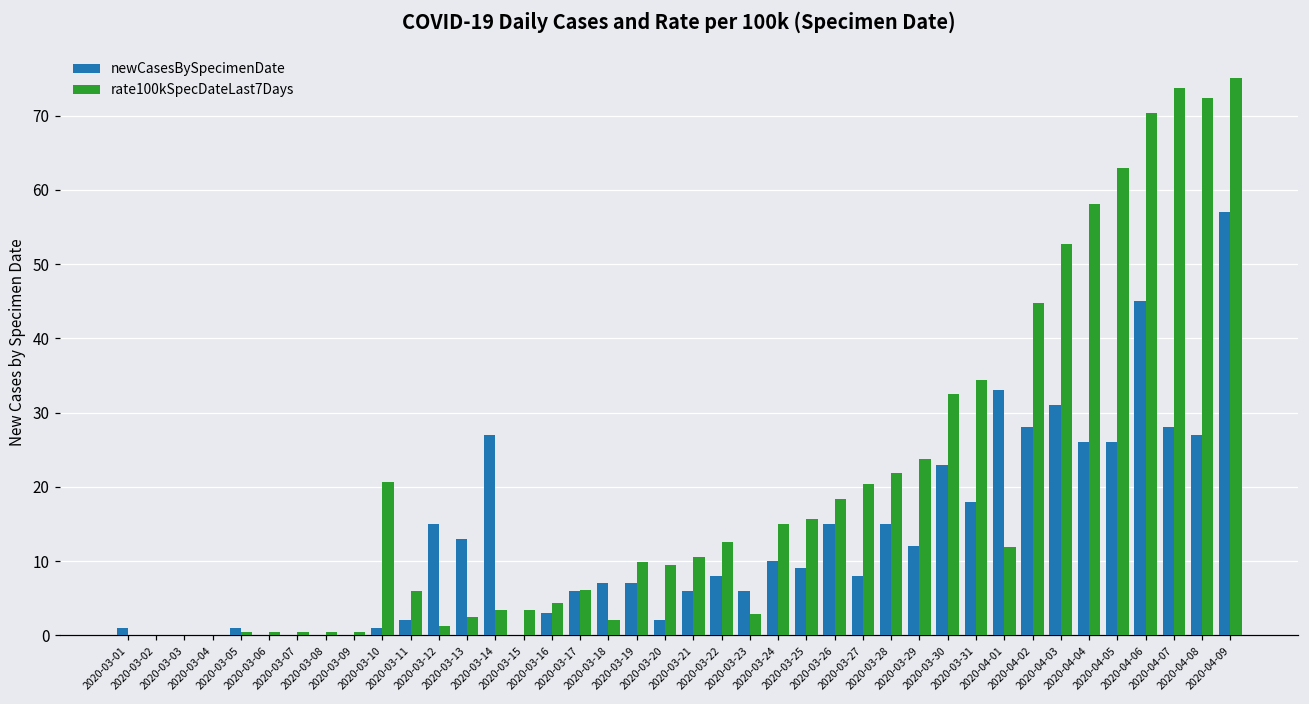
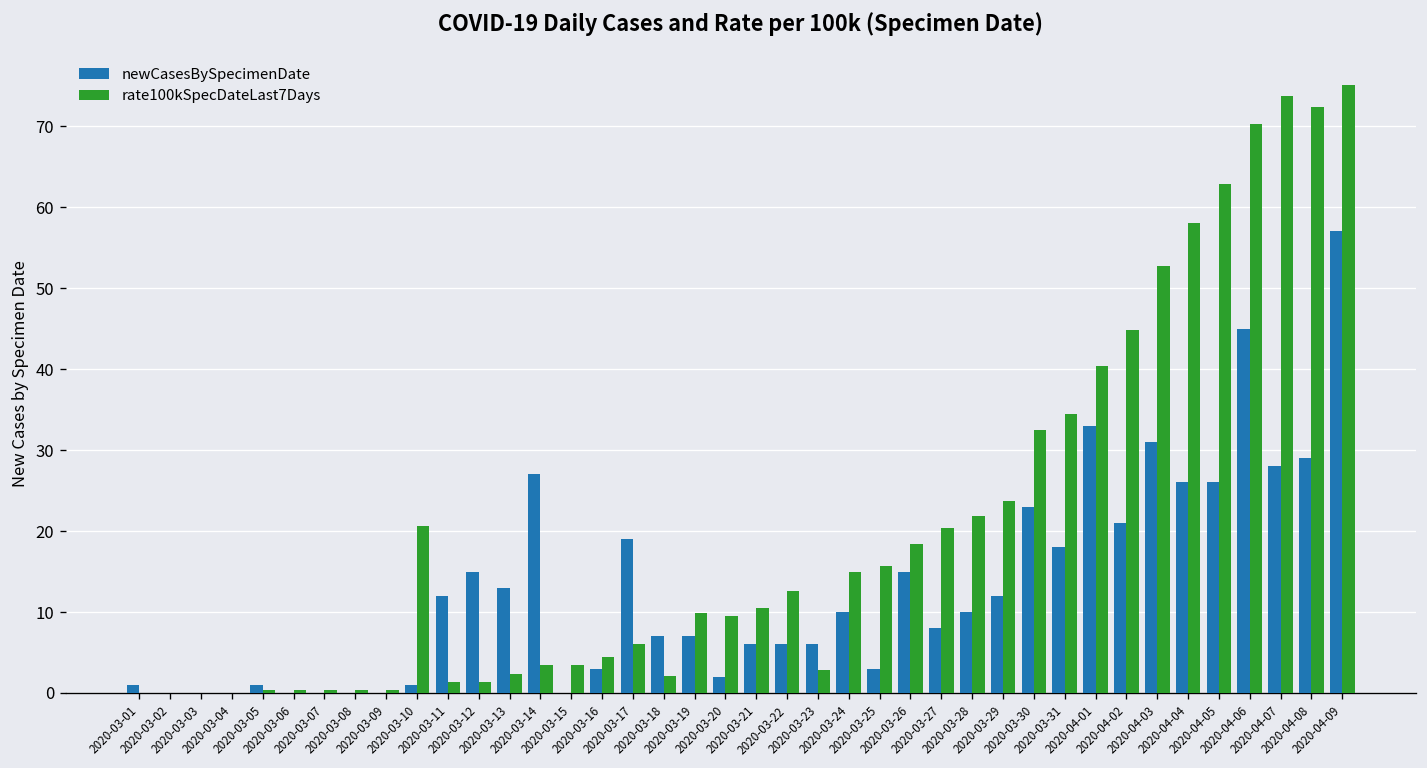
newCasesBySpecimenDate, 2020-03-11: 2 -> 12
rate100kSpecDateLast7Days, 2020-03-11: 6 -> 1
newCasesBySpecimenDate, 2020-03-17: 6 -> 19
newCasesBySpecimenDate, 2020-03-22: 8 -> 6
newCasesBySpecimenDate, 2020-03-25: 9 -> 3
newCasesBySpecimenDate, 2020-03-28: 15 -> 10
rate100kSpecDateLast7Days, 2020-04-01: 12 -> 40
newCasesBySpecimenDate, 2020-04-02: 28 -> 21
newCasesBySpecimenDate, 2020-04-08: 27 -> 29
